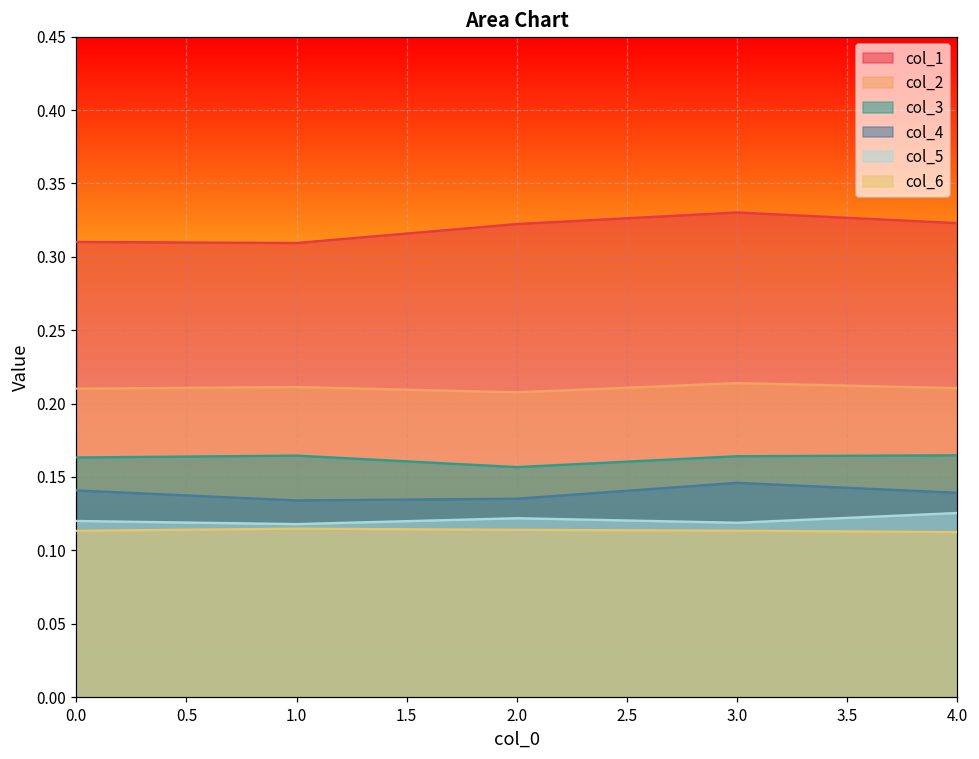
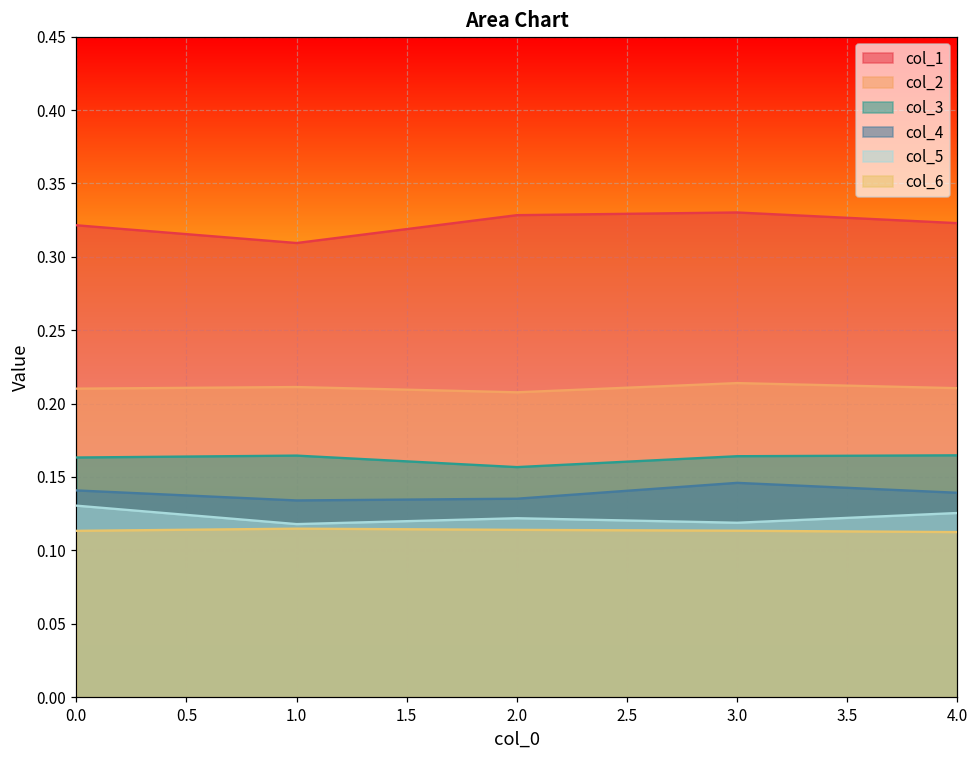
col_1, 0.0: 0.310 -> 0.322
col_5, 0.0: 0.120 -> 0.130
col_1, 2.0: 0.322 -> 0.328
